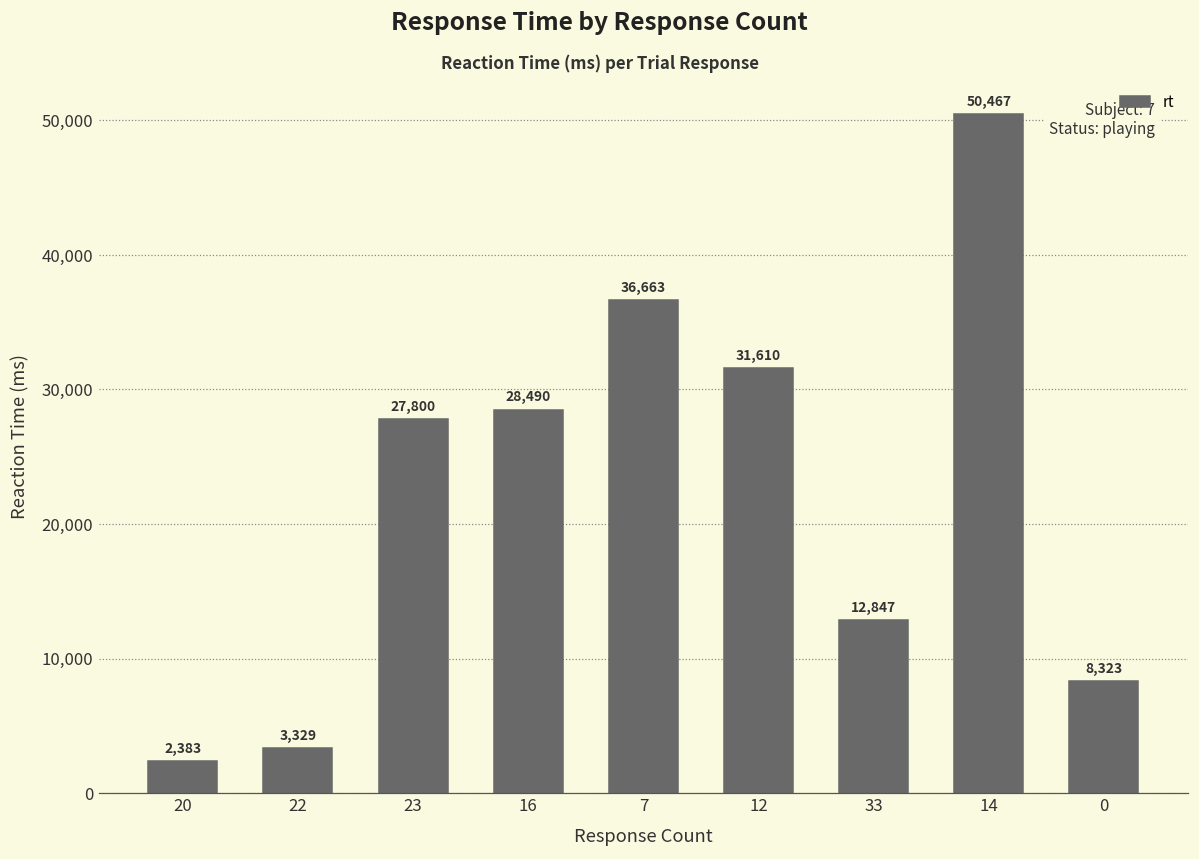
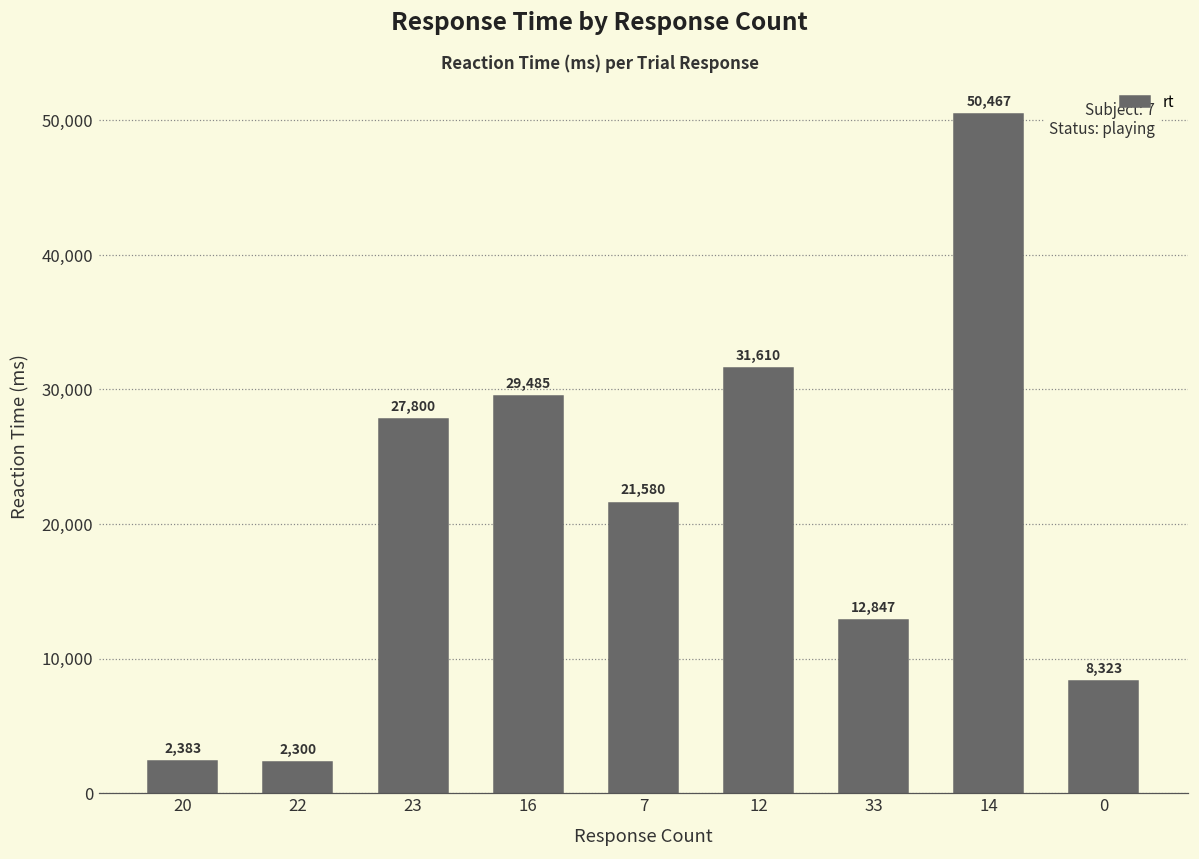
22: 3,329 -> 2,300
16: 28,490 -> 29,485
7: 36,663 -> 21,580
